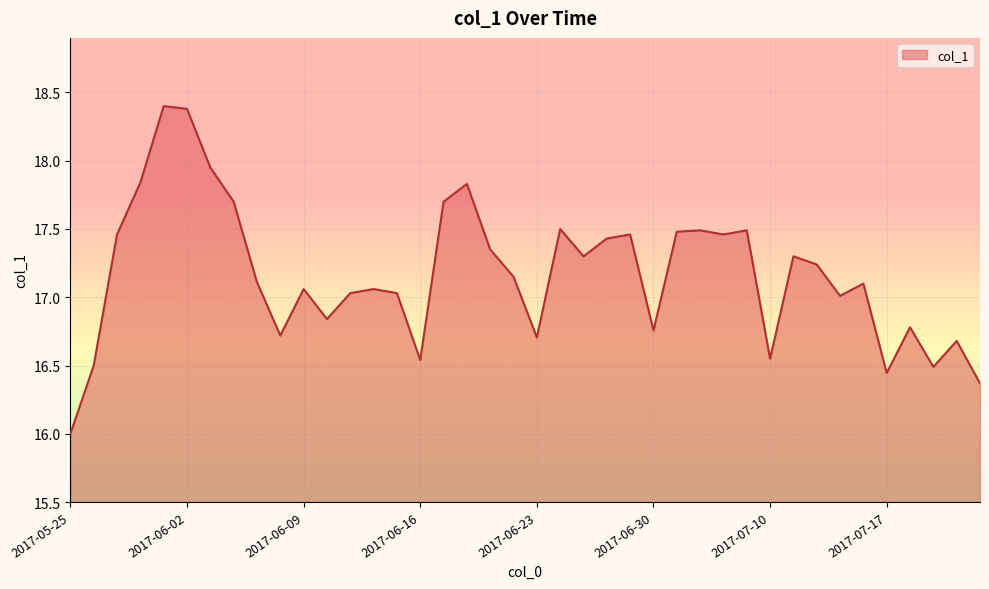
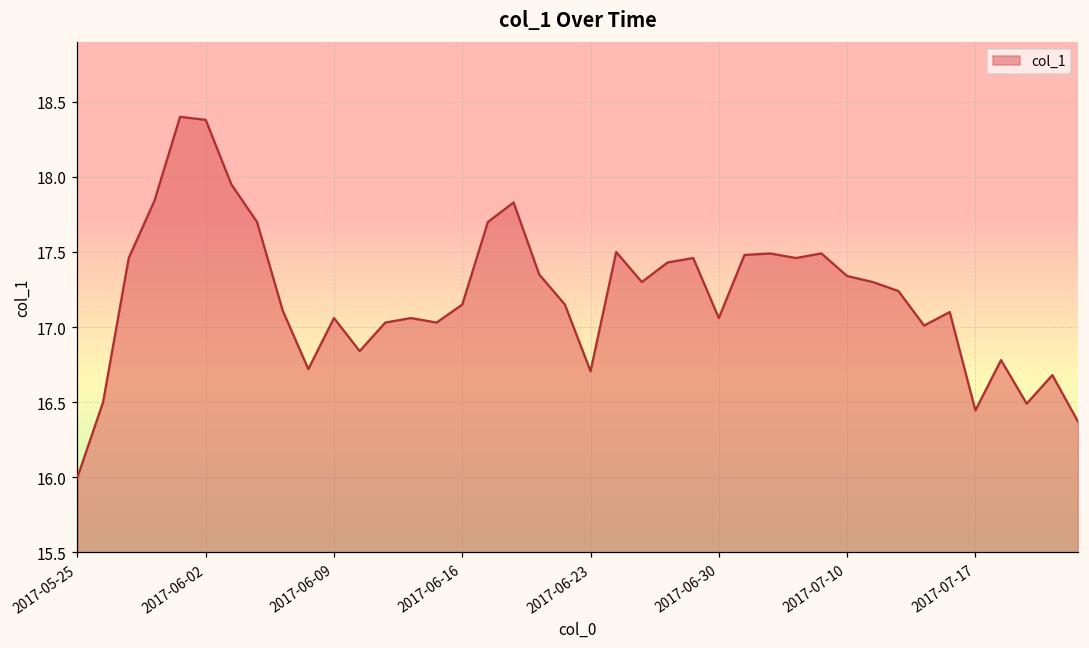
2017-06-16: 16.54 -> 17.15
2017-06-30: 16.76 -> 17.06
2017-07-10: 16.55 -> 17.34
